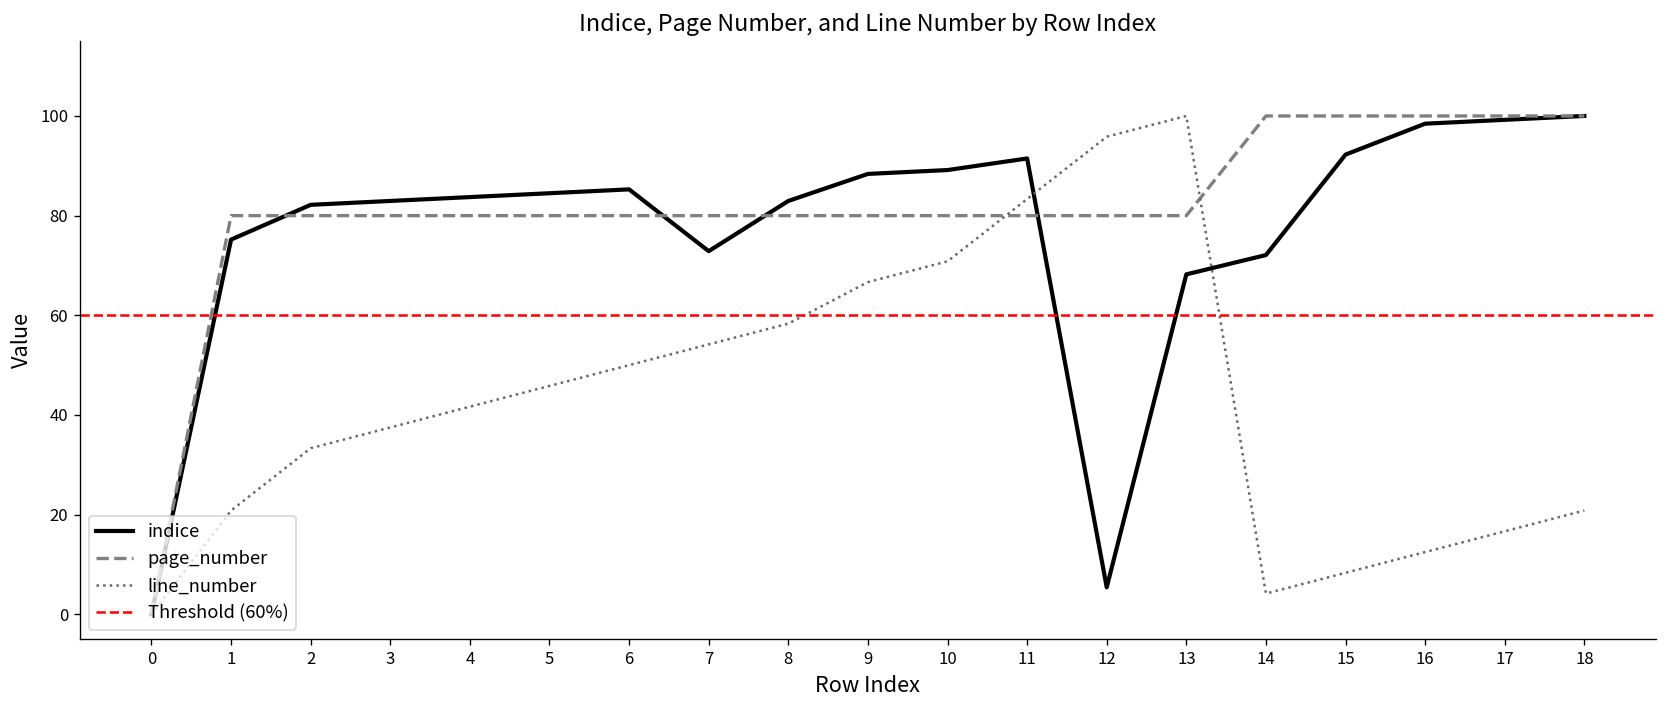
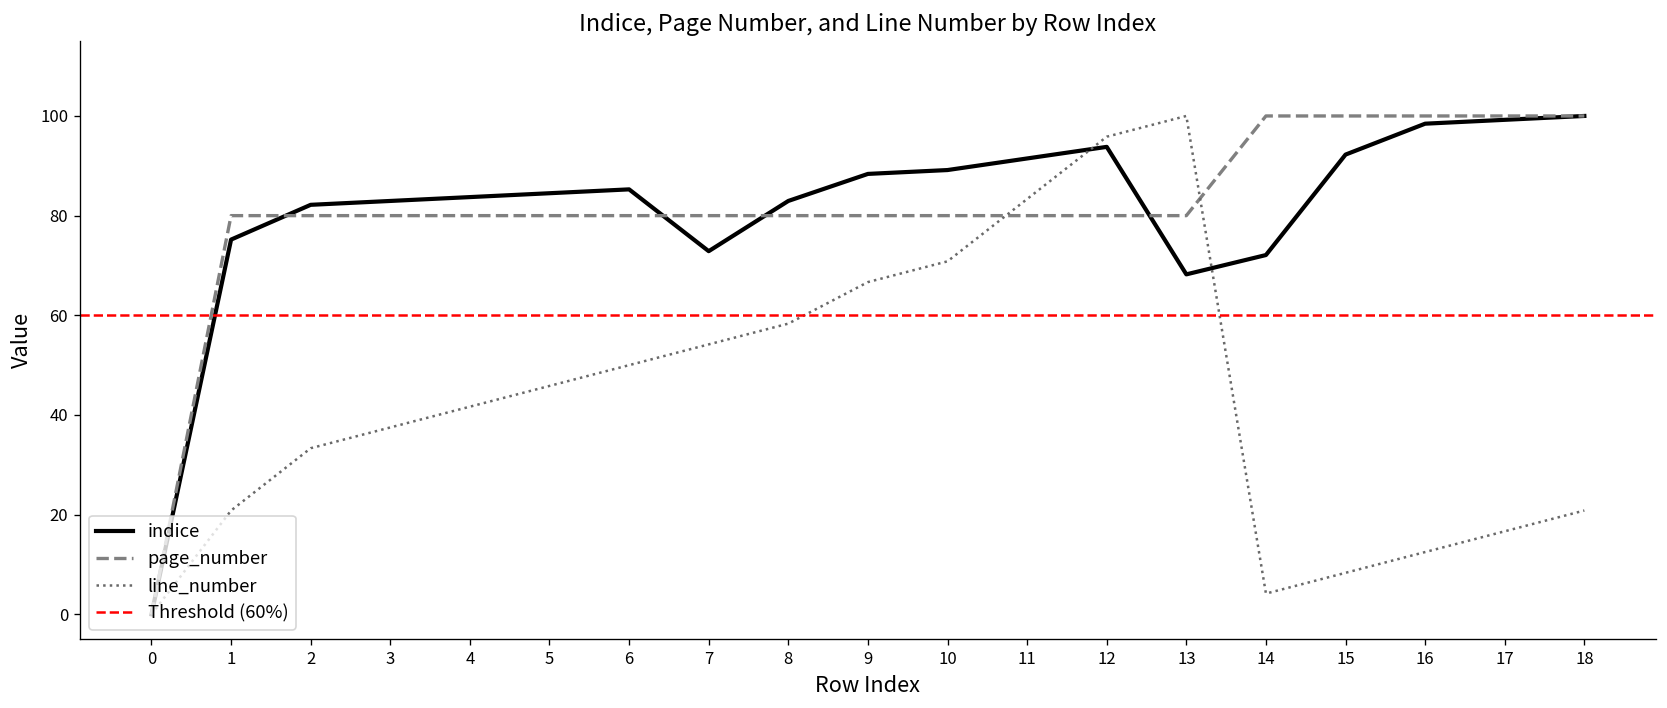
indice, 12: 5 -> 94
